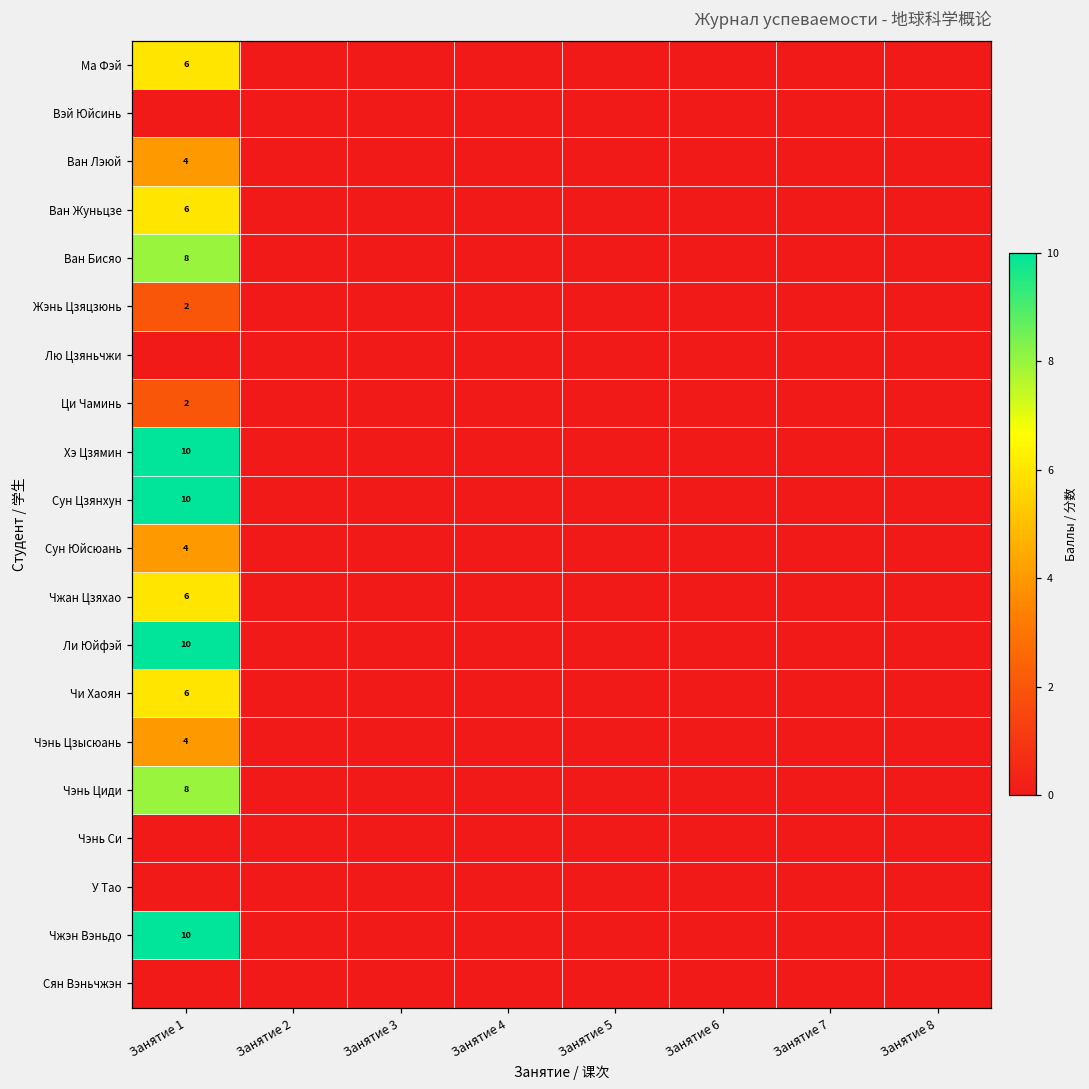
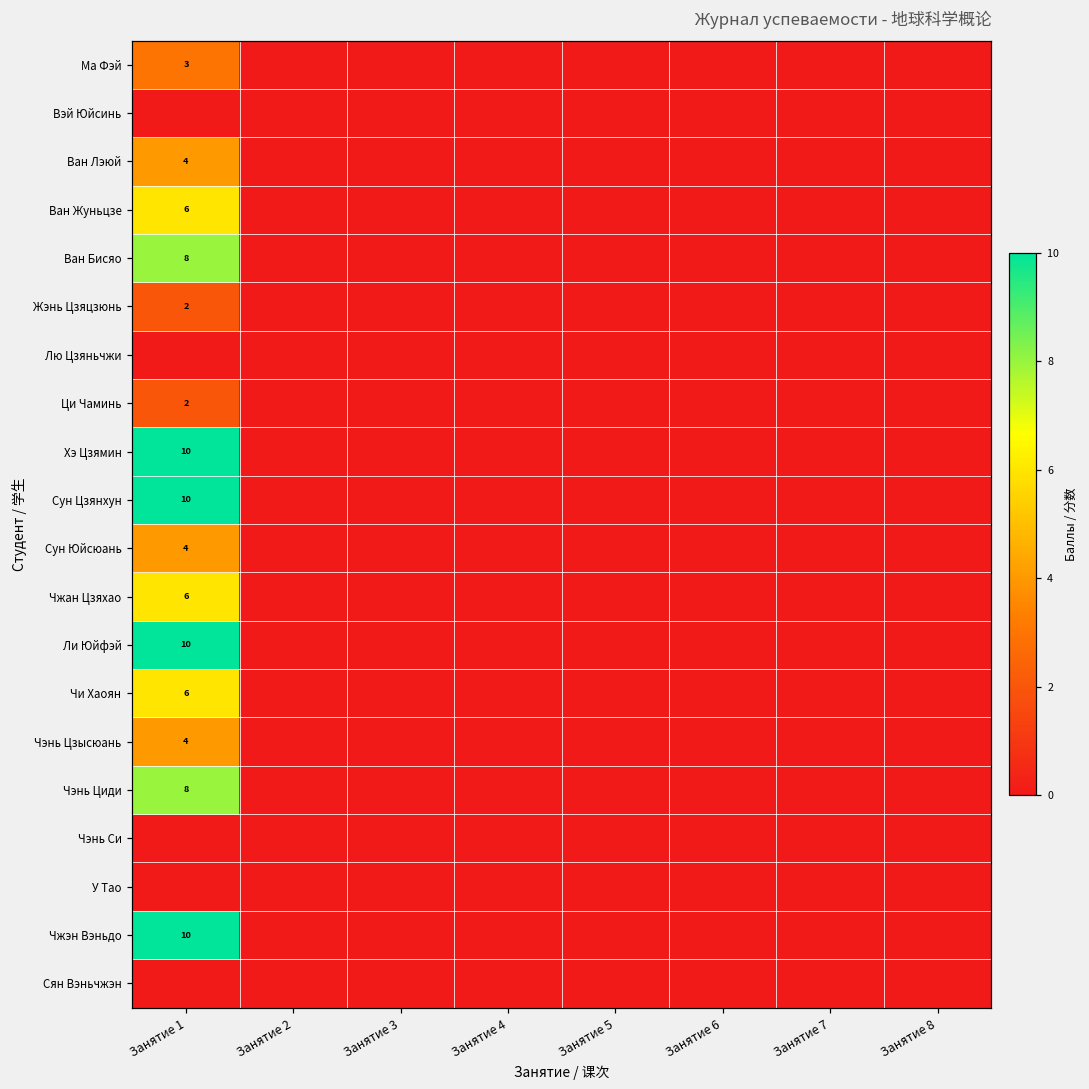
Ма Фэй, Занятие 1: 6 -> 3
